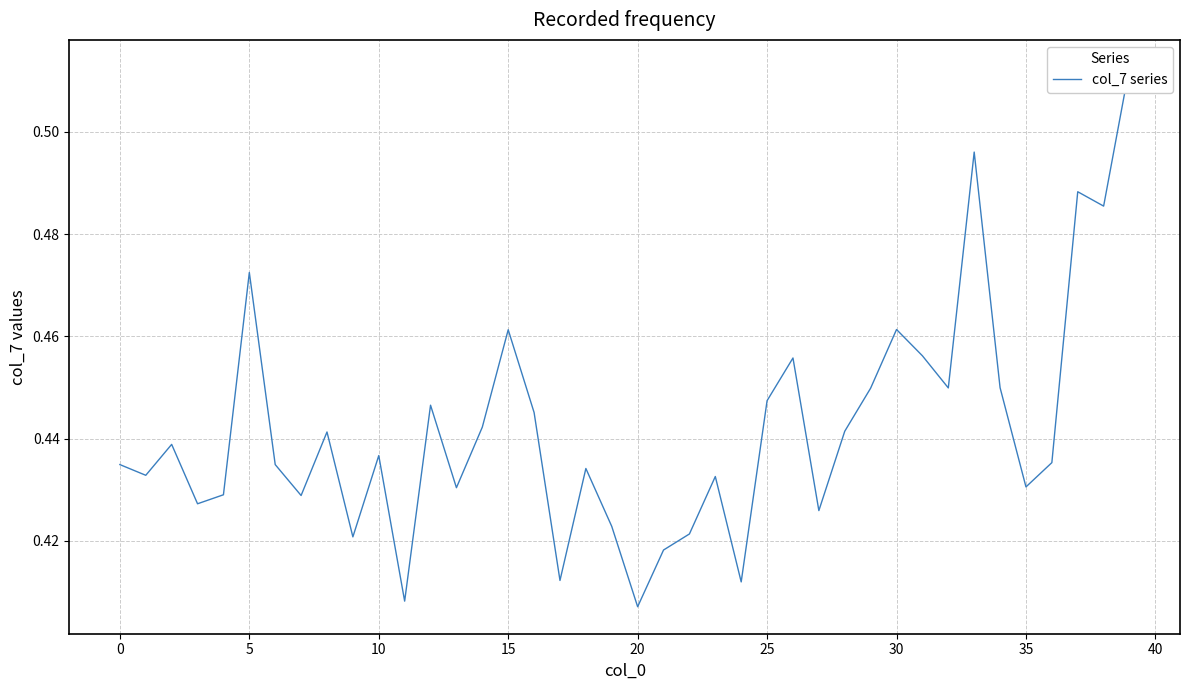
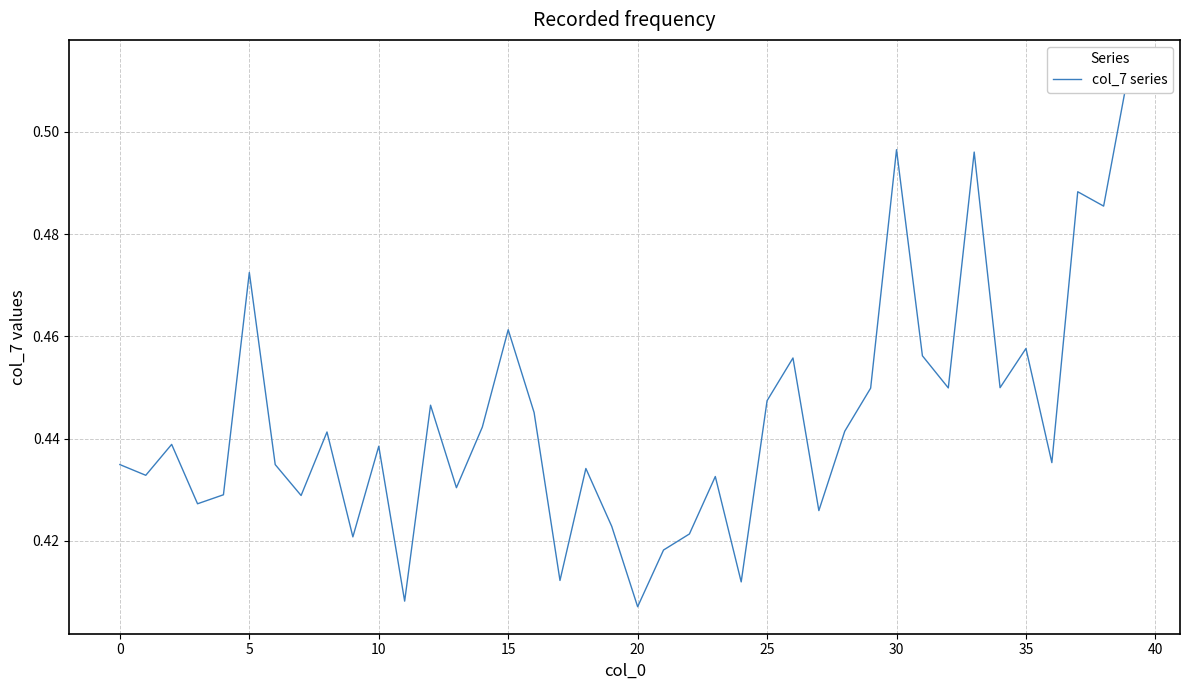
10: 0.437 -> 0.438
30: 0.461 -> 0.497
35: 0.431 -> 0.458
